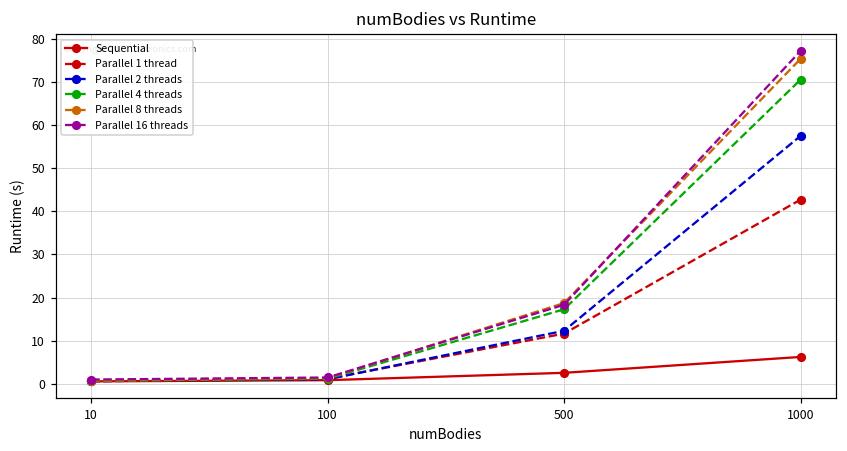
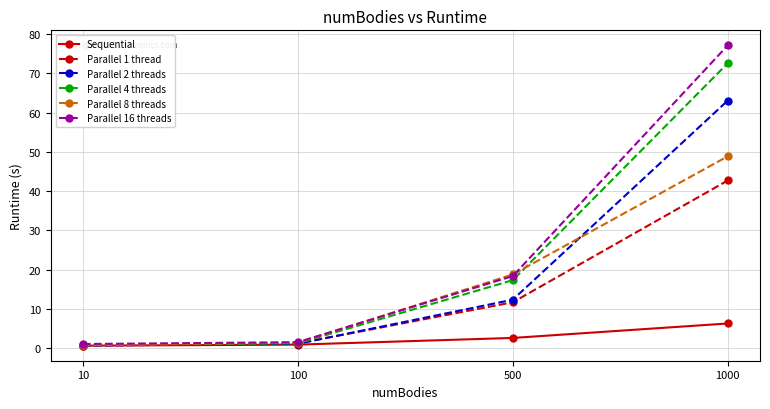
Parallel 2 threads, 1000: 57 -> 63
Parallel 4 threads, 1000: 70 -> 73
Parallel 8 threads, 1000: 75 -> 49
